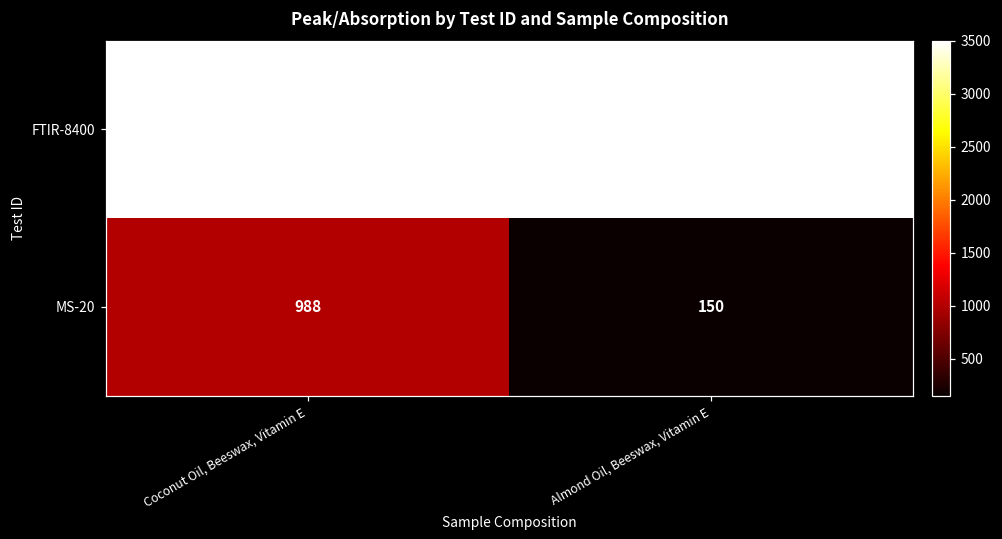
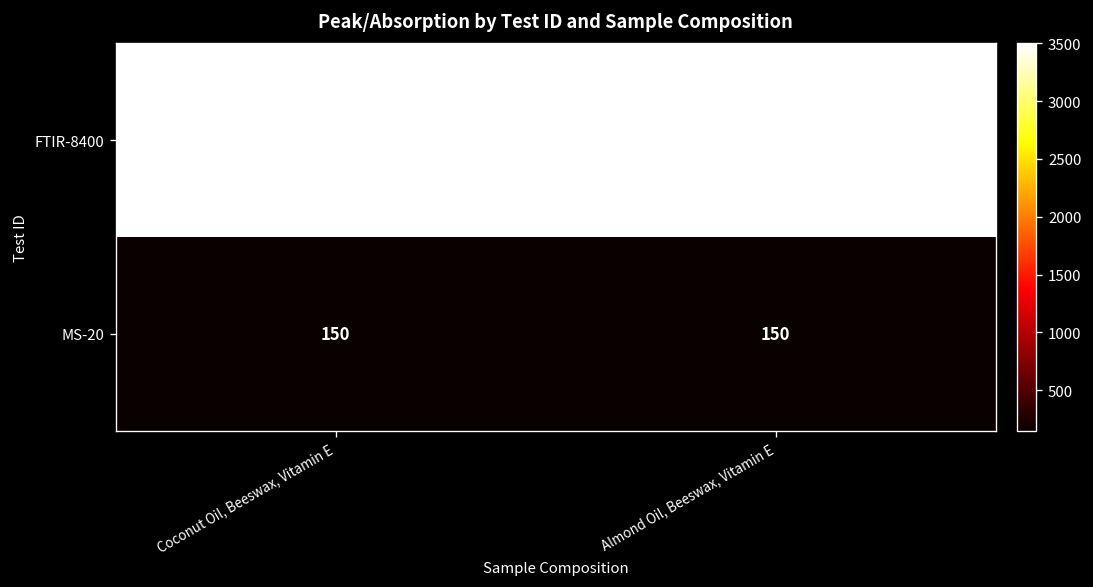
MS-20, Coconut Oil, Beeswax, Vitamin E: 988 -> 150
